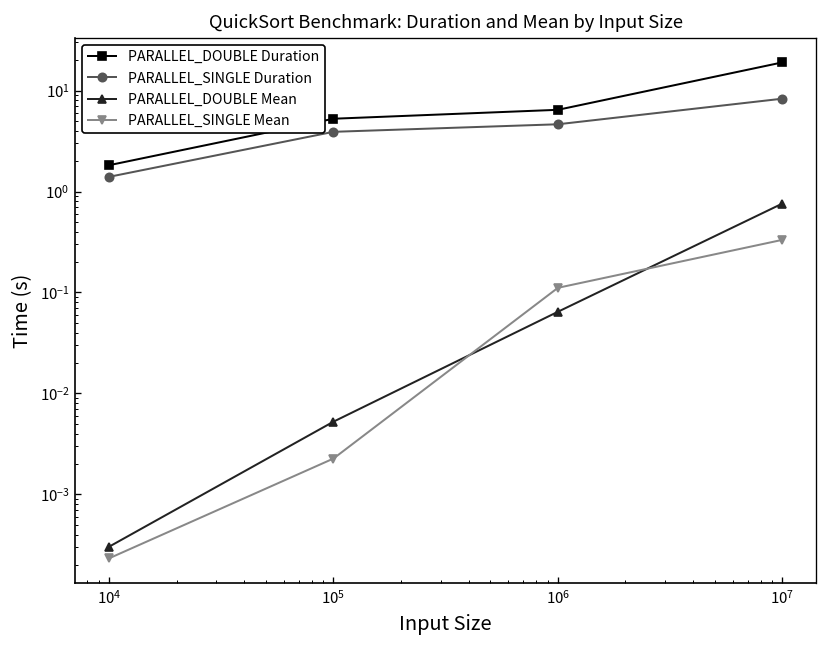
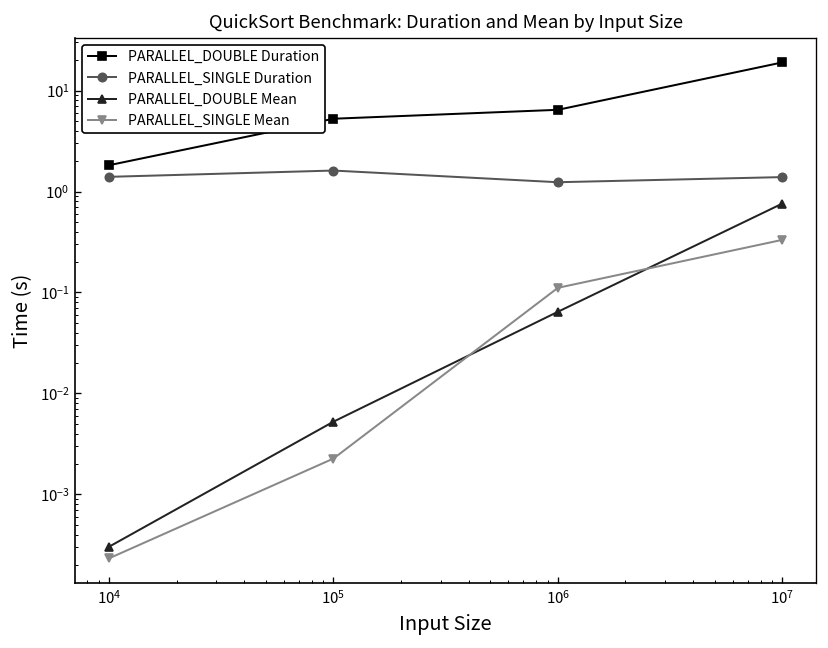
PARALLEL_SINGLE Duration, 10^5: 4 -> 1.6
PARALLEL_SINGLE Duration, 10^6: 5 -> 1.2
PARALLEL_SINGLE Duration, 10^7: 8 -> 1.4
